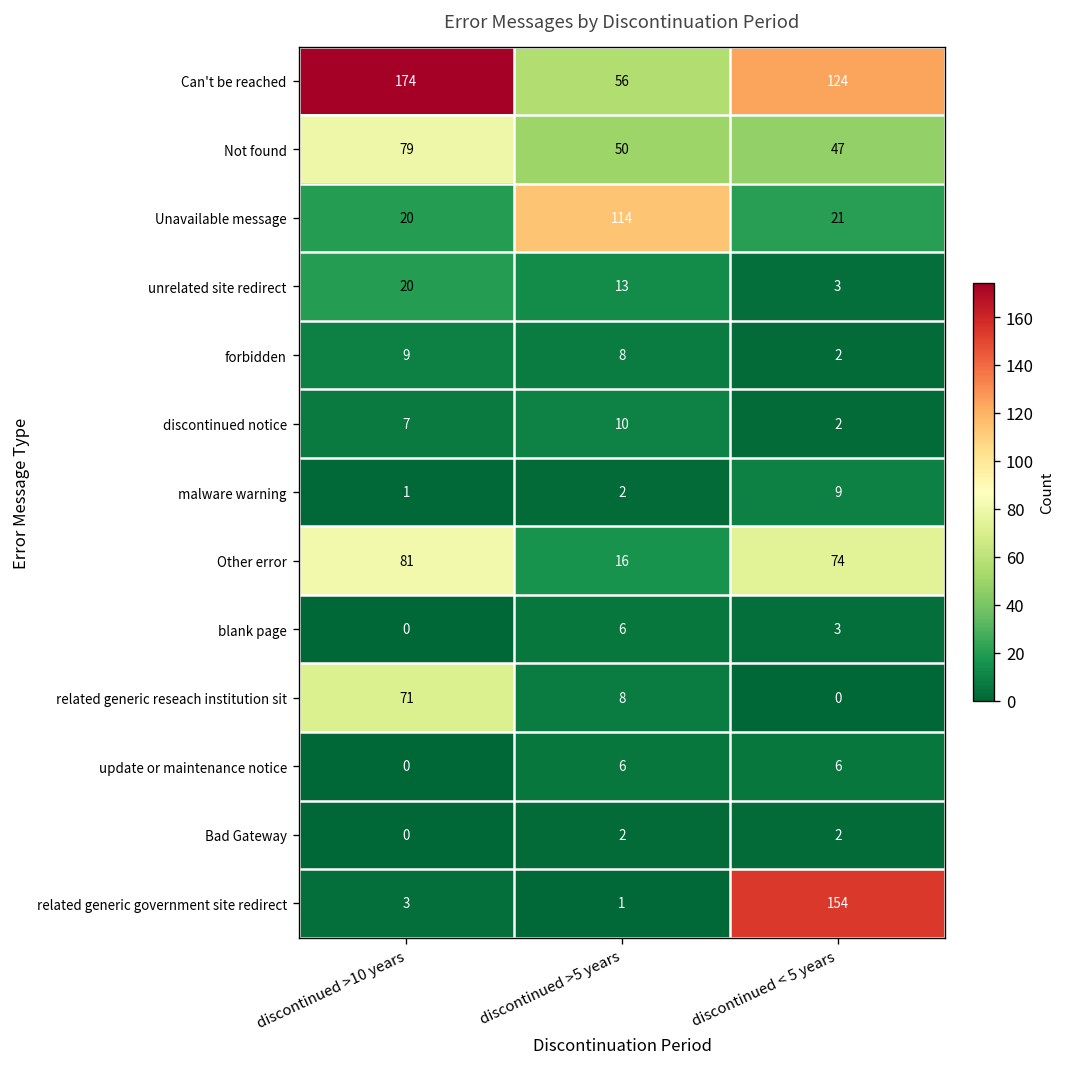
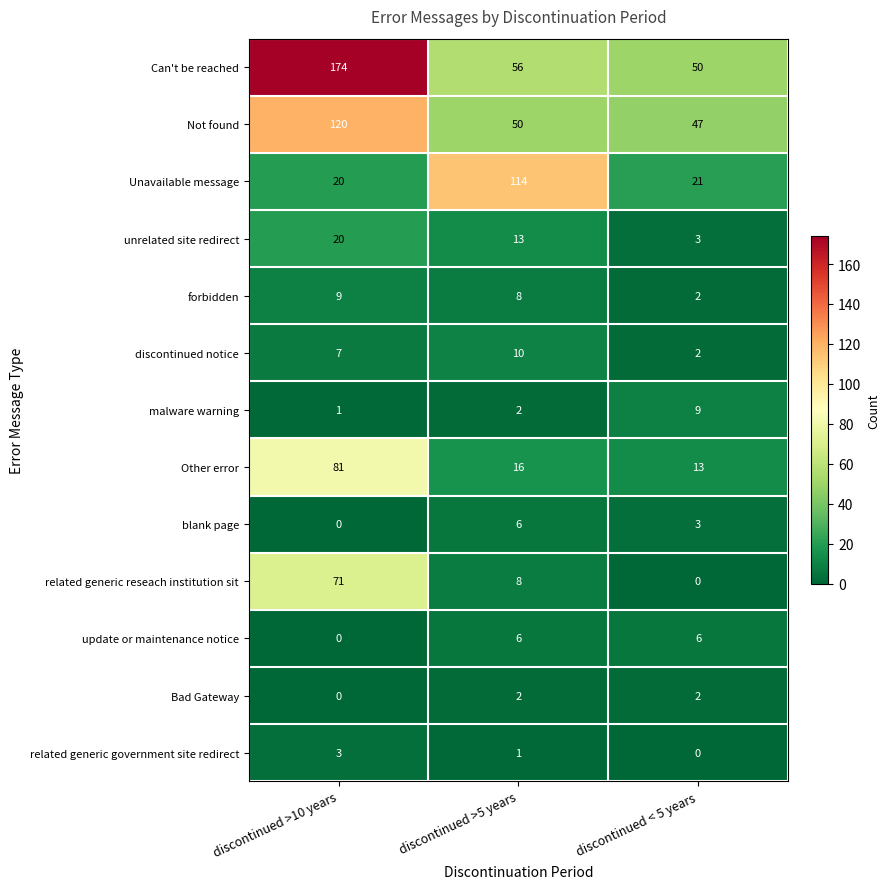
Can't be reached, discontinued < 5 years: 124 -> 50
Not found, discontinued >10 years: 79 -> 120
Other error, discontinued < 5 years: 74 -> 13
related generic government site redirect, discontinued < 5 years: 154 -> 0
